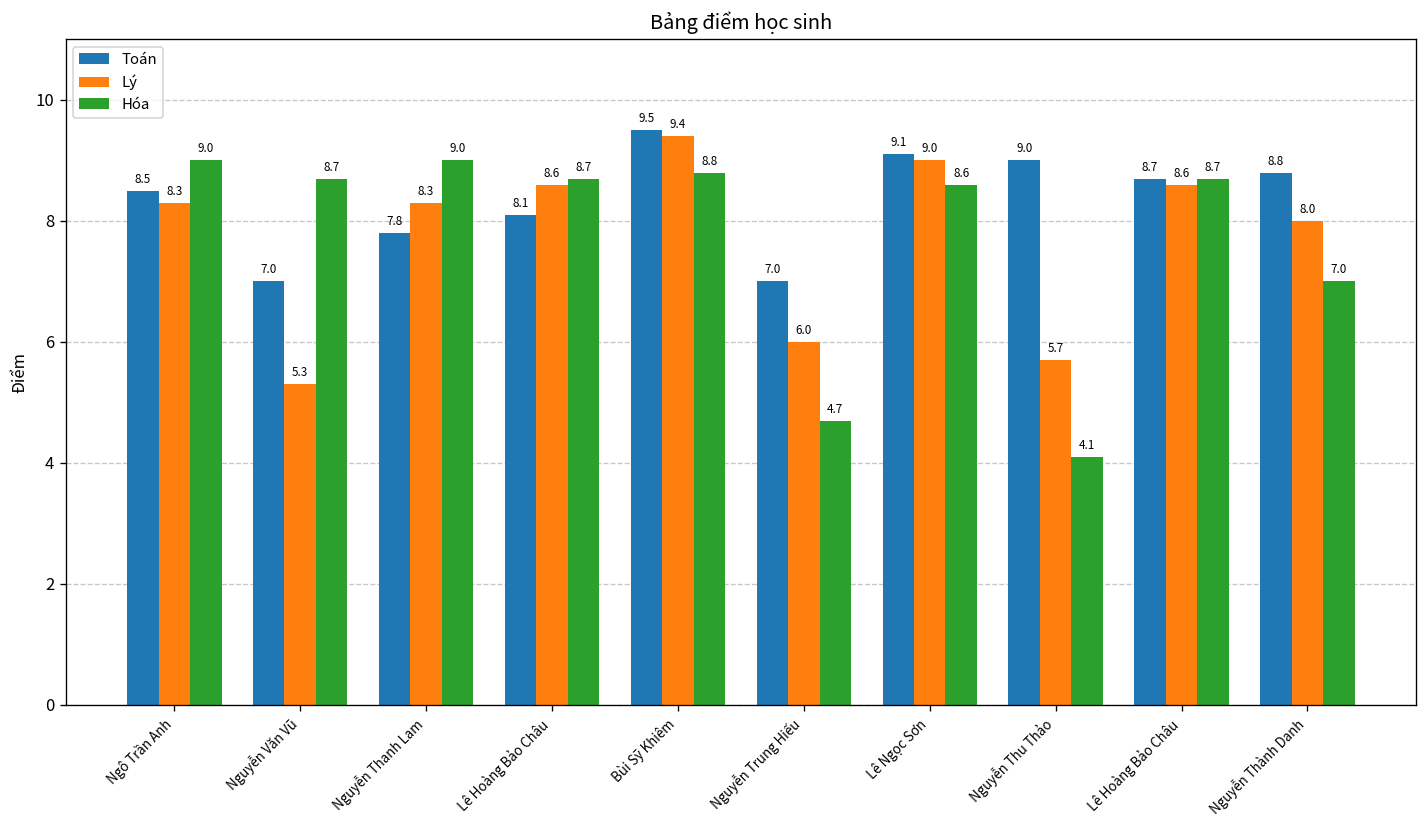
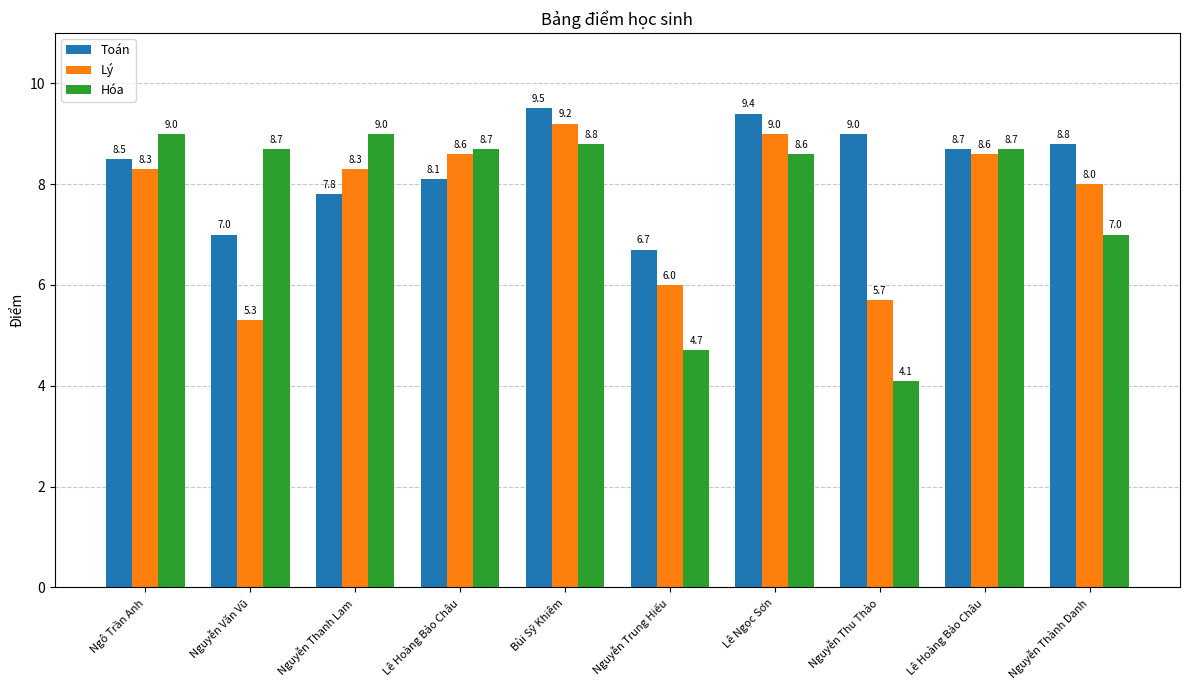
Lý, Bùi Sỹ Khiêm: 9.4 -> 9.2
Toán, Nguyễn Trung Hiếu: 7.0 -> 6.7
Toán, Lê Ngọc Sơn: 9.1 -> 9.4
